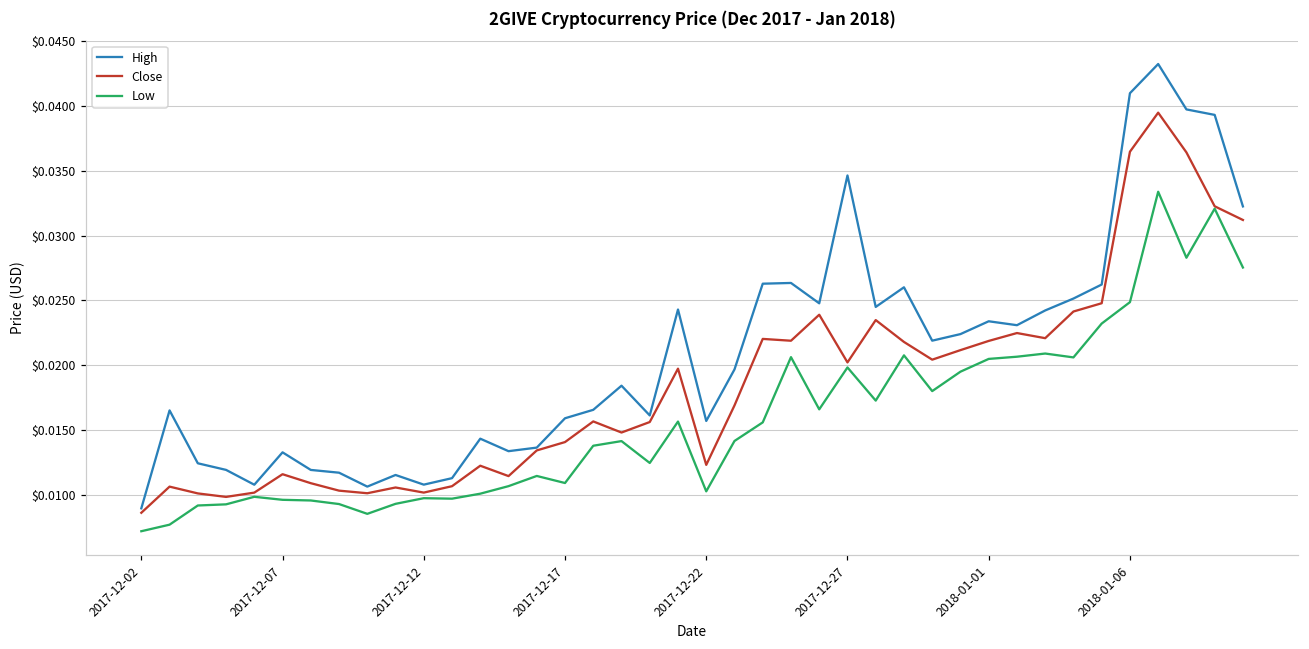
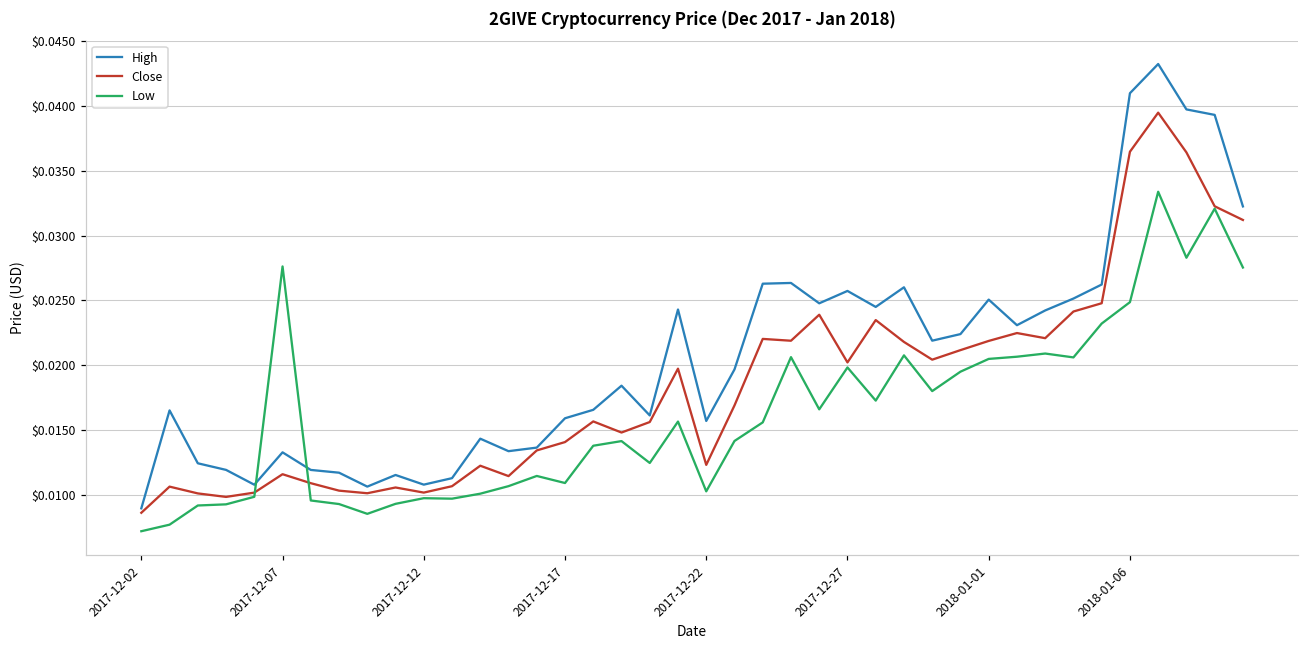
Low, 2017-12-07: $0.0096 -> $0.0276
High, 2017-12-27: $0.0346 -> $0.0257
High, 2018-01-01: $0.0234 -> $0.0251
